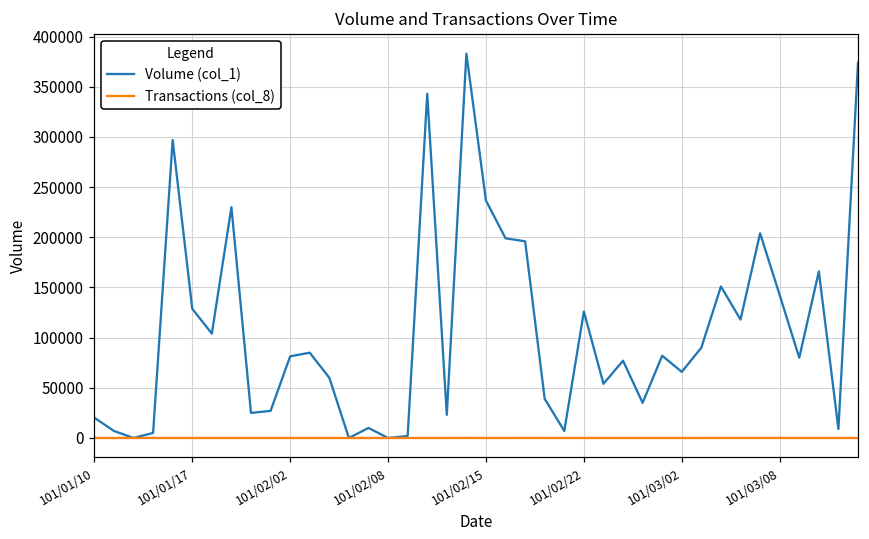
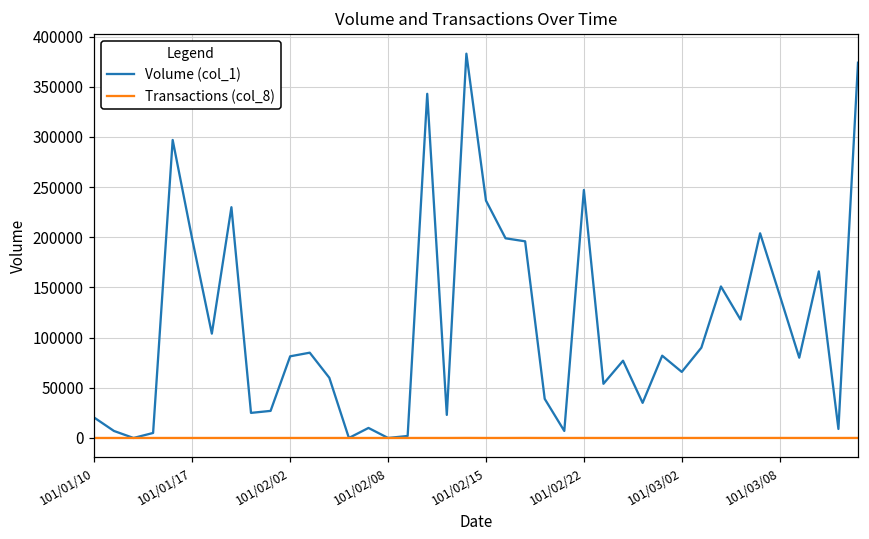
Volume (col_1), 101/01/17: 130000 -> 200000
Volume (col_1), 101/02/22: 130000 -> 250000
